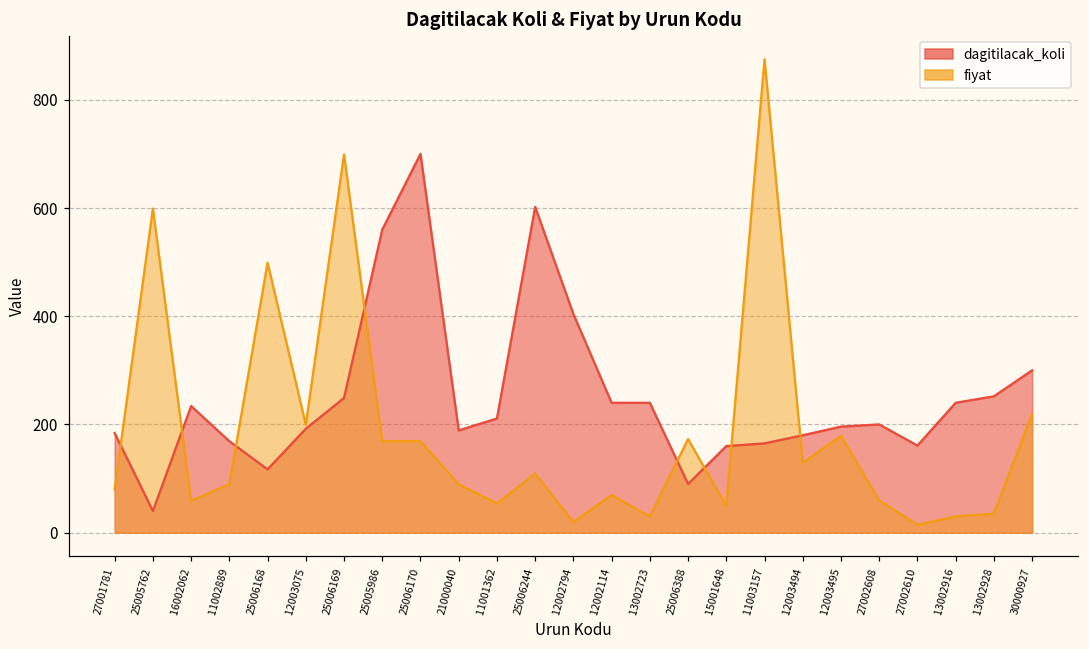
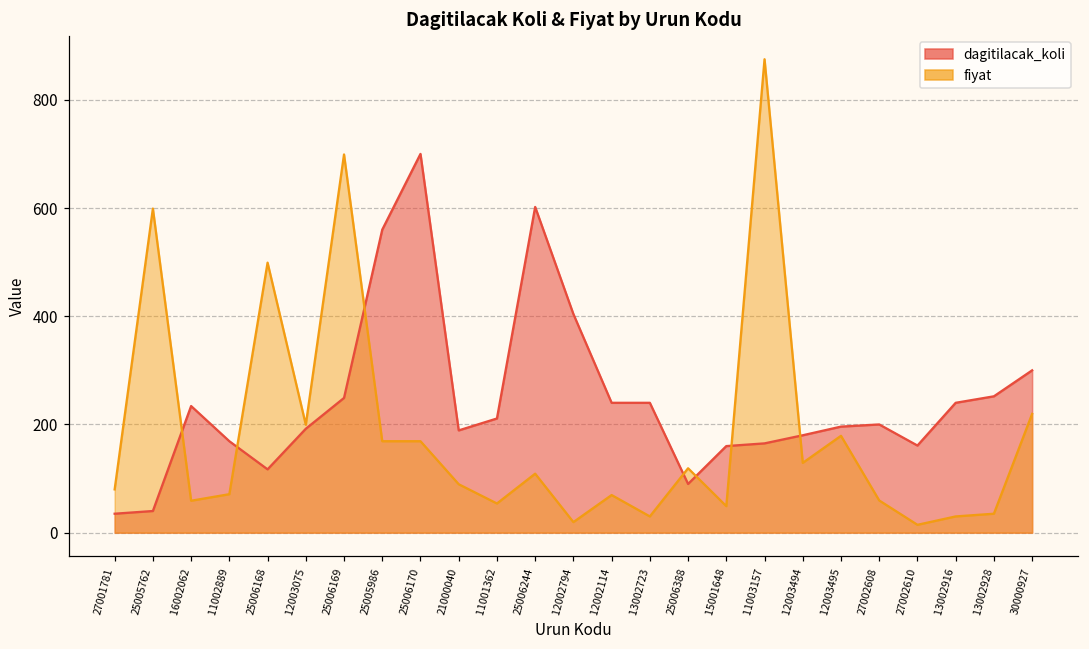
dagitilacak_koli, 27001781: 180 -> 40
fiyat, 11002889: 90 -> 70
fiyat, 25006388: 170 -> 120
